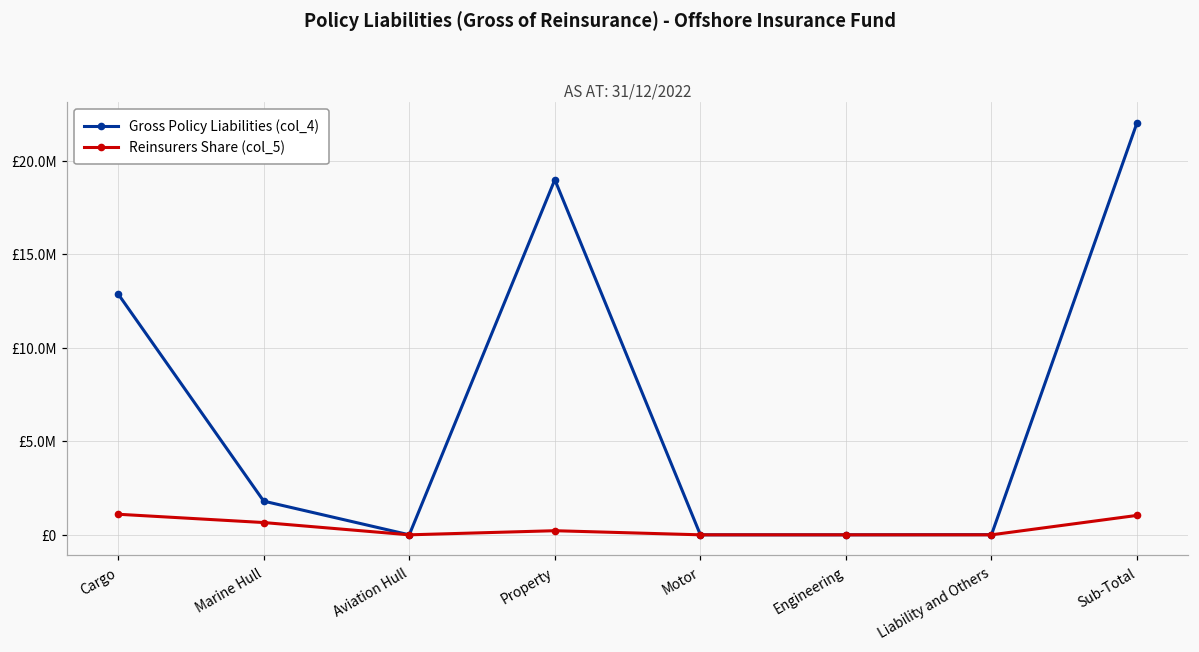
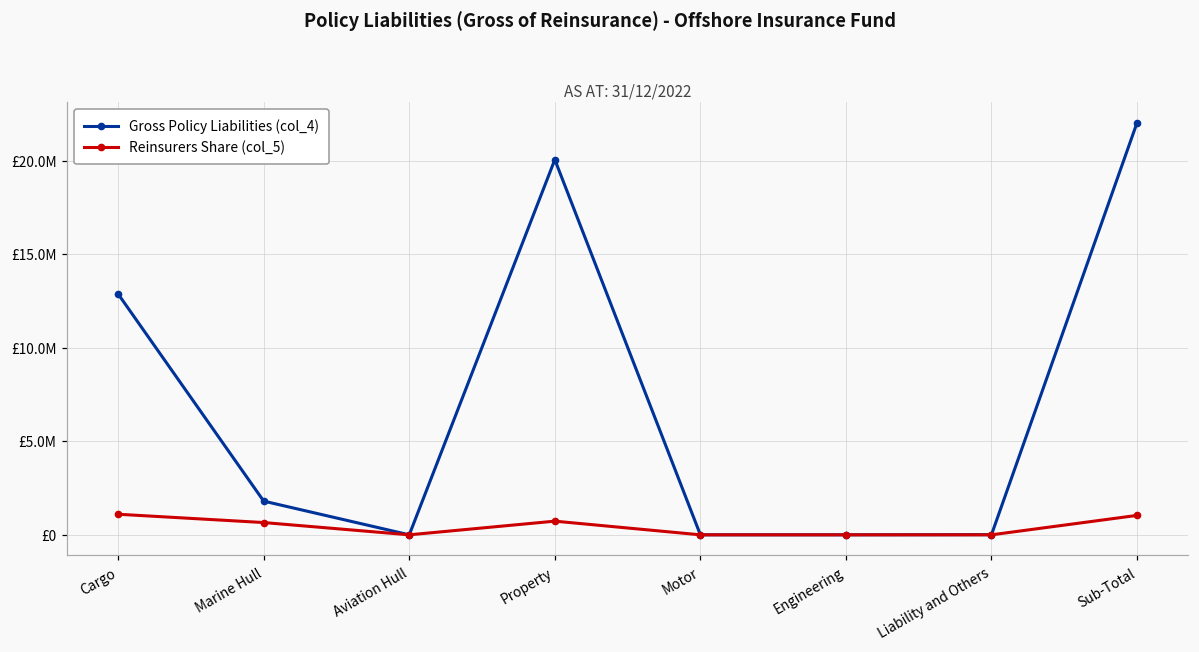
Gross Policy Liabilities (col_4), Property: £19000000 -> £20100000
Reinsurers Share (col_5), Property: £200000 -> £700000
